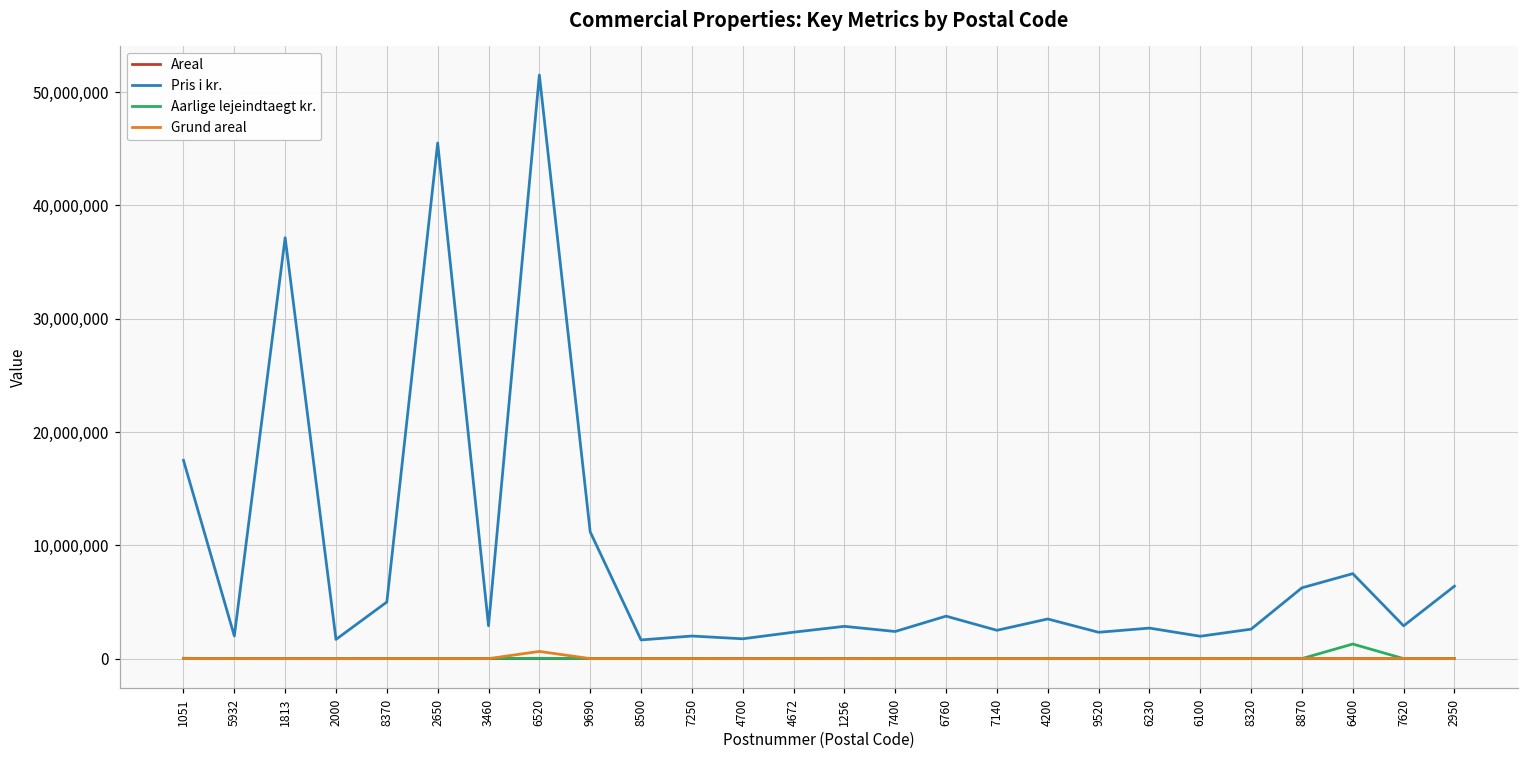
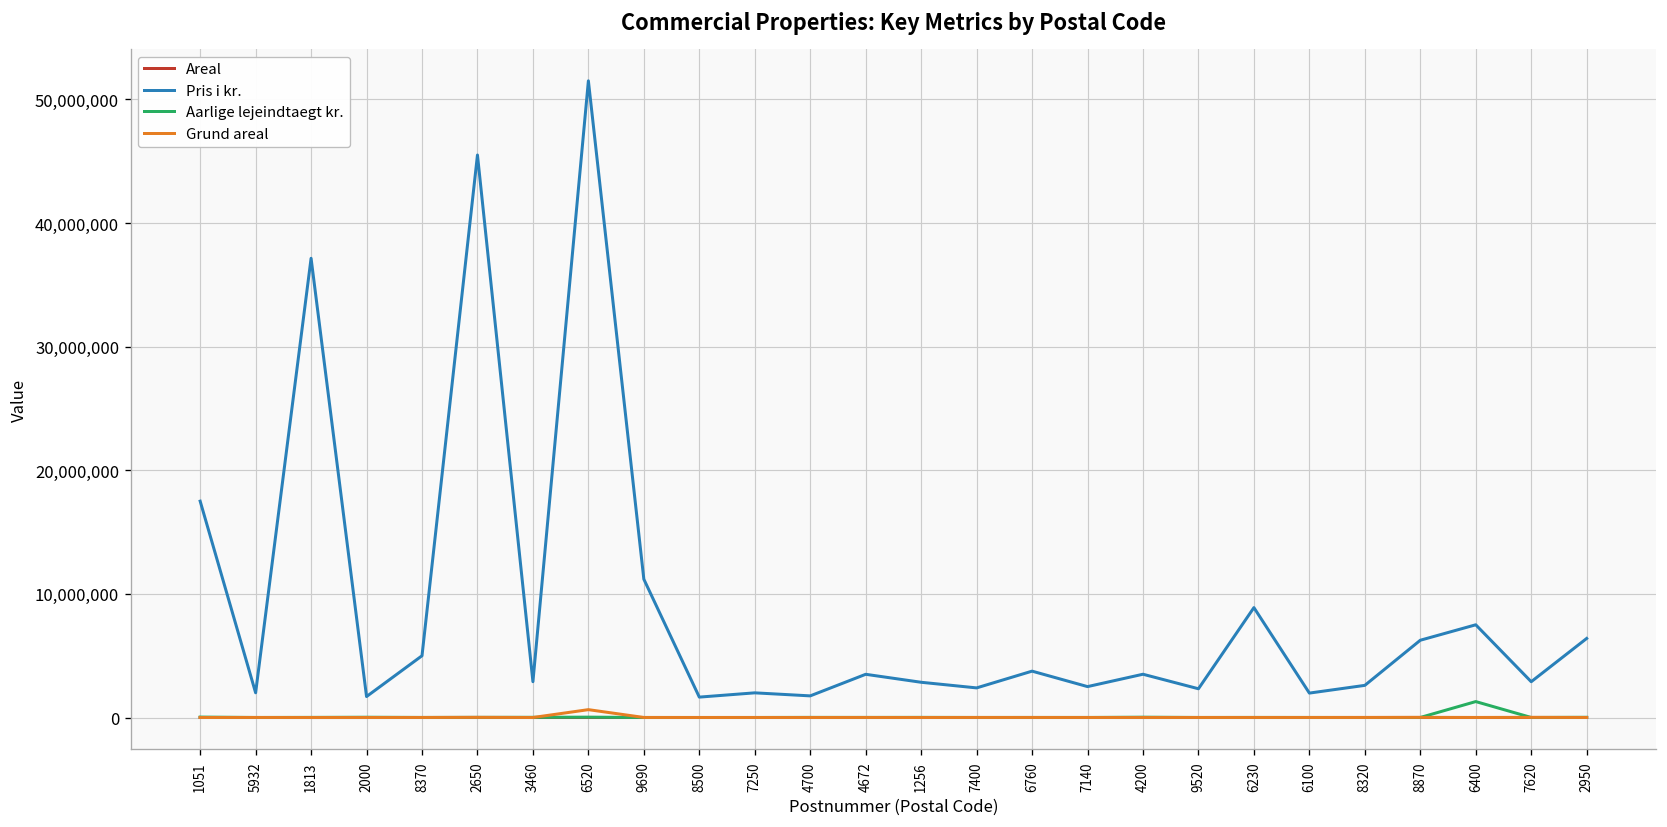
Pris i kr., 4672: 2,300,000 -> 3,500,000
Pris i kr., 6230: 2,700,000 -> 8,900,000
